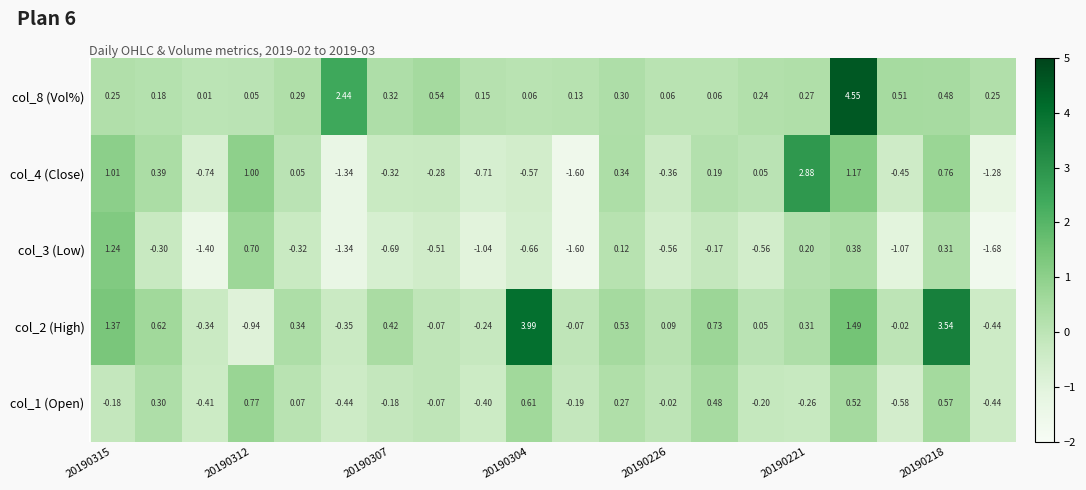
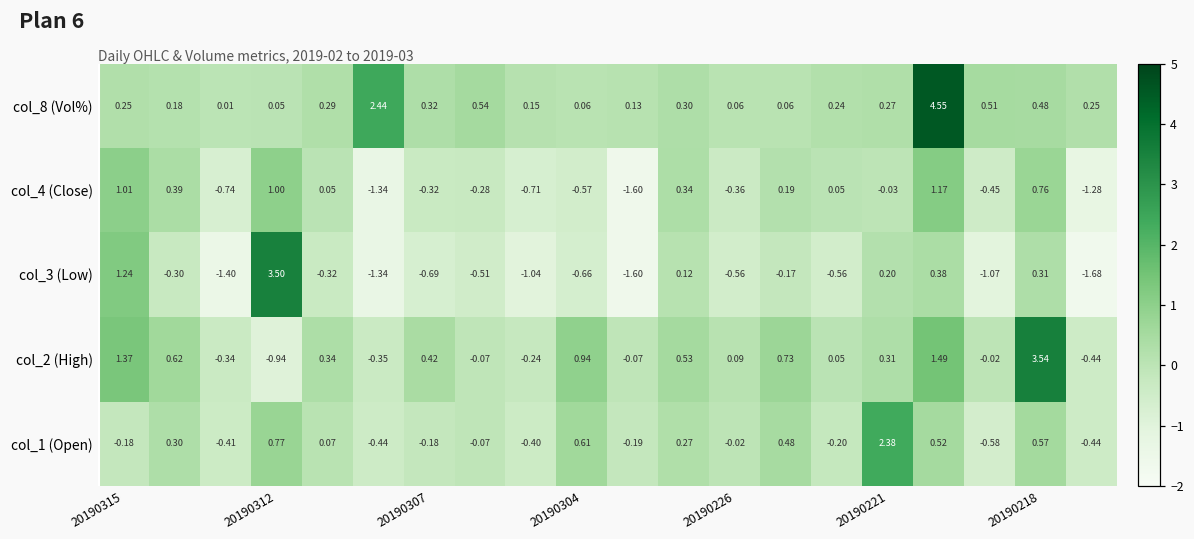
col_4 (Close), 20190221: 2.88 -> -0.03
col_3 (Low), 20190312: 0.70 -> 3.50
col_2 (High), 20190304: 3.99 -> 0.94
col_1 (Open), 20190221: -0.26 -> 2.38
